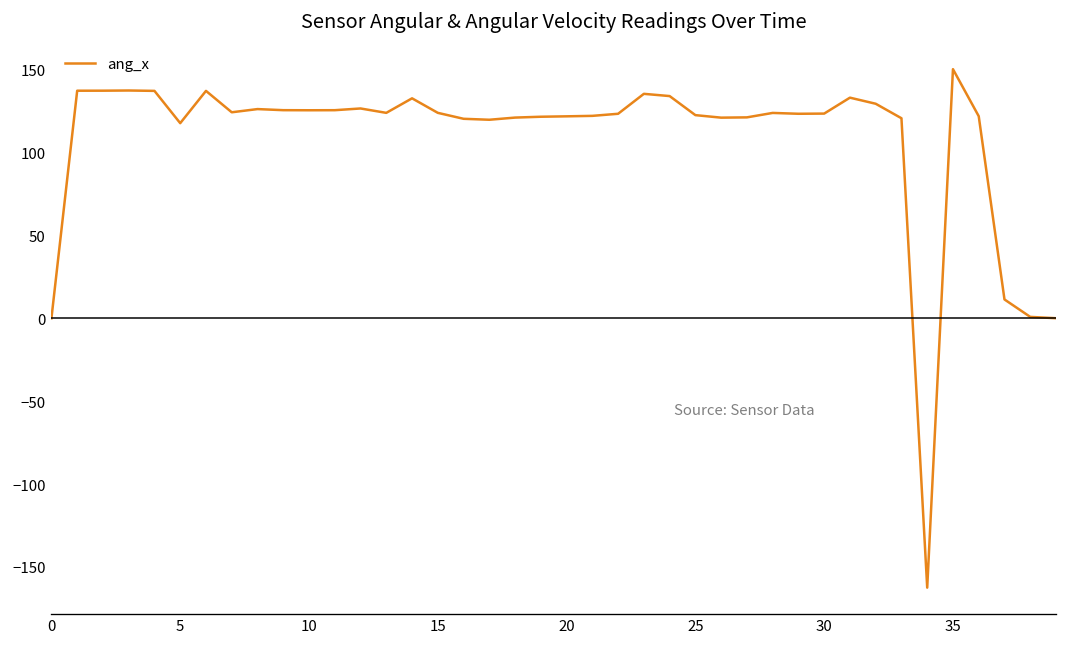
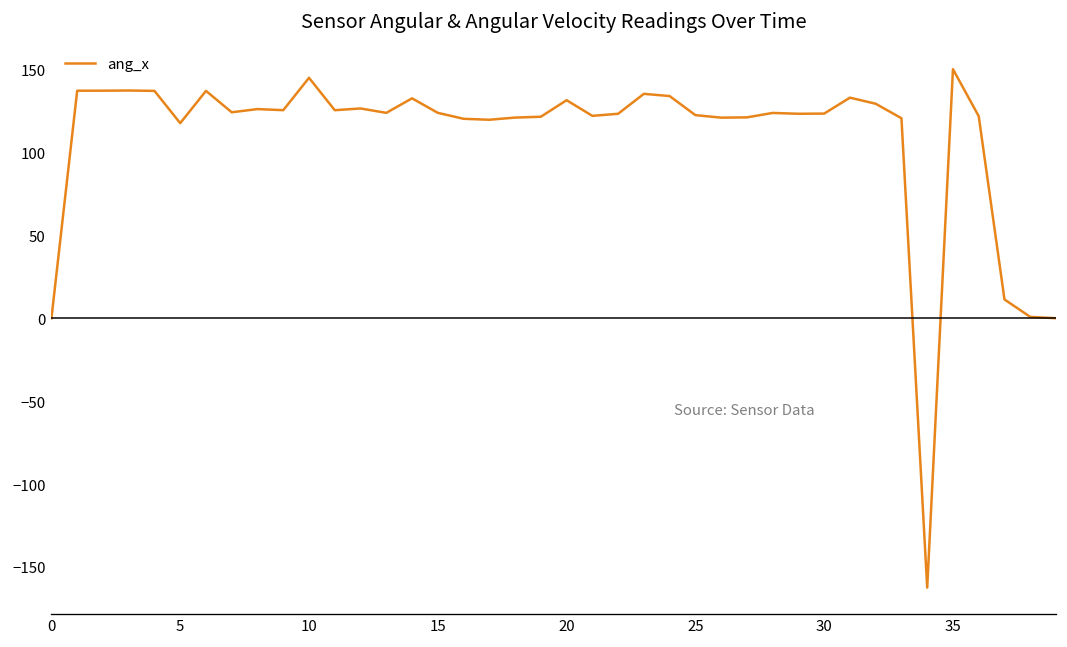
10: 126 -> 145
20: 122 -> 132
